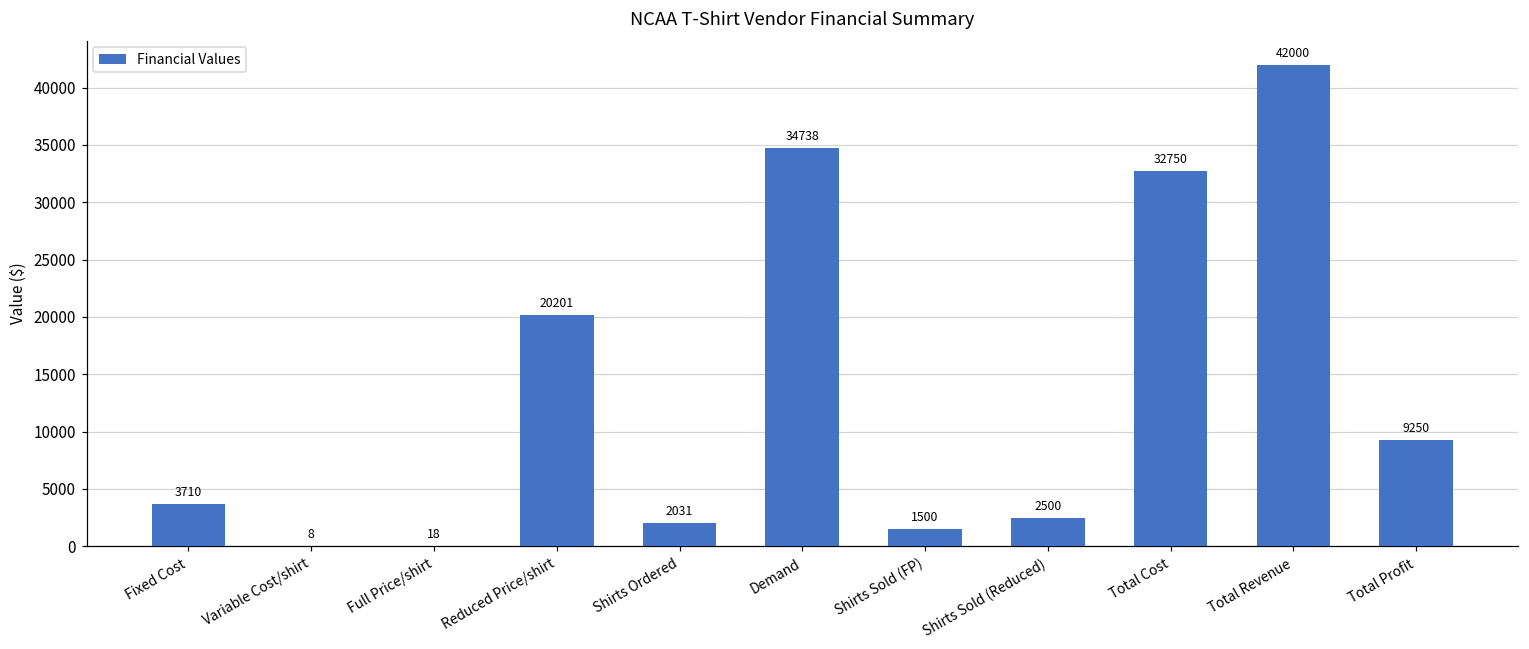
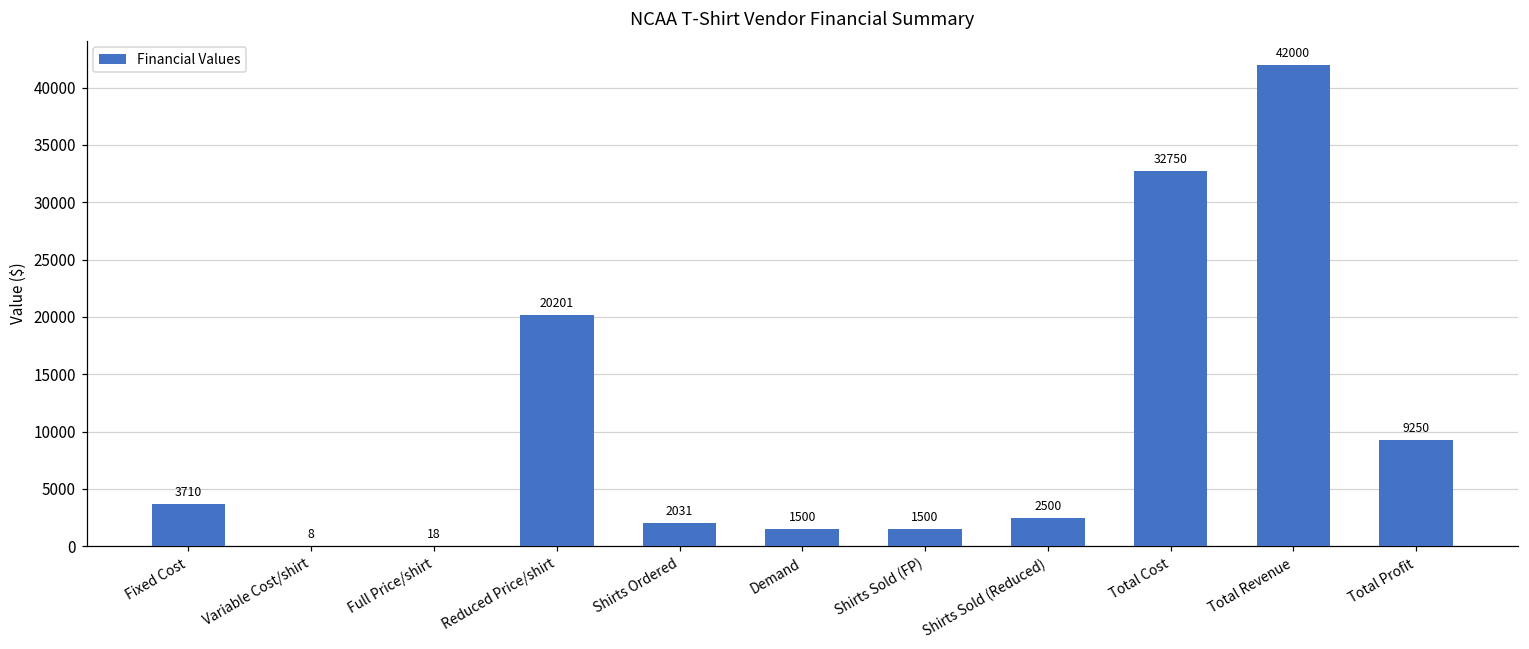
Demand: 34738 -> 1500
